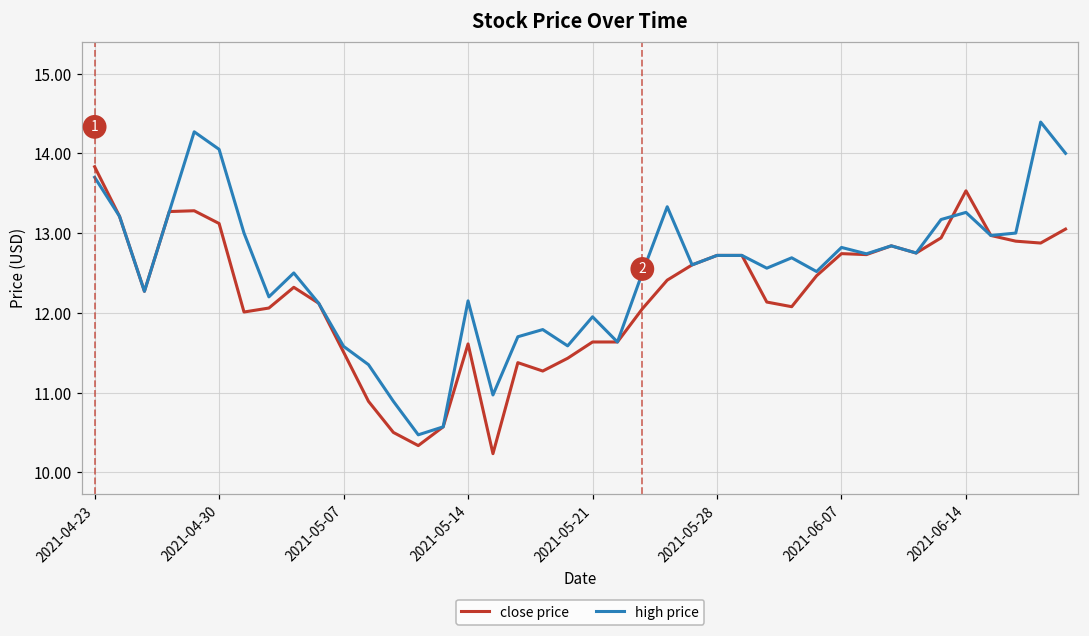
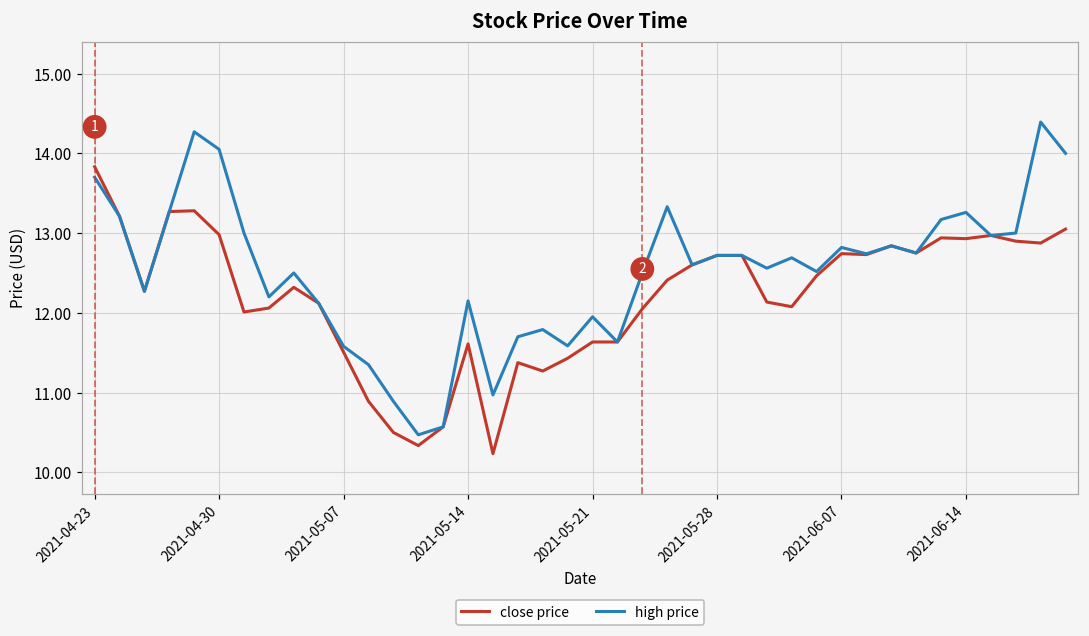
close price, 2021-04-30: 13.1 -> 13.0
close price, 2021-06-14: 13.5 -> 12.9
